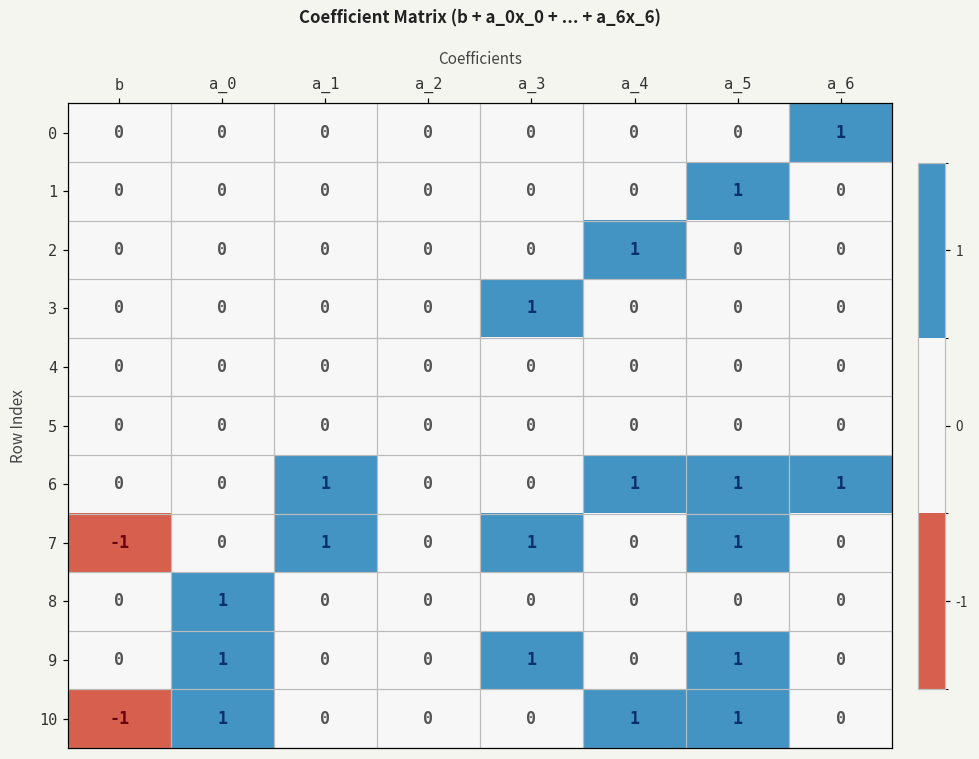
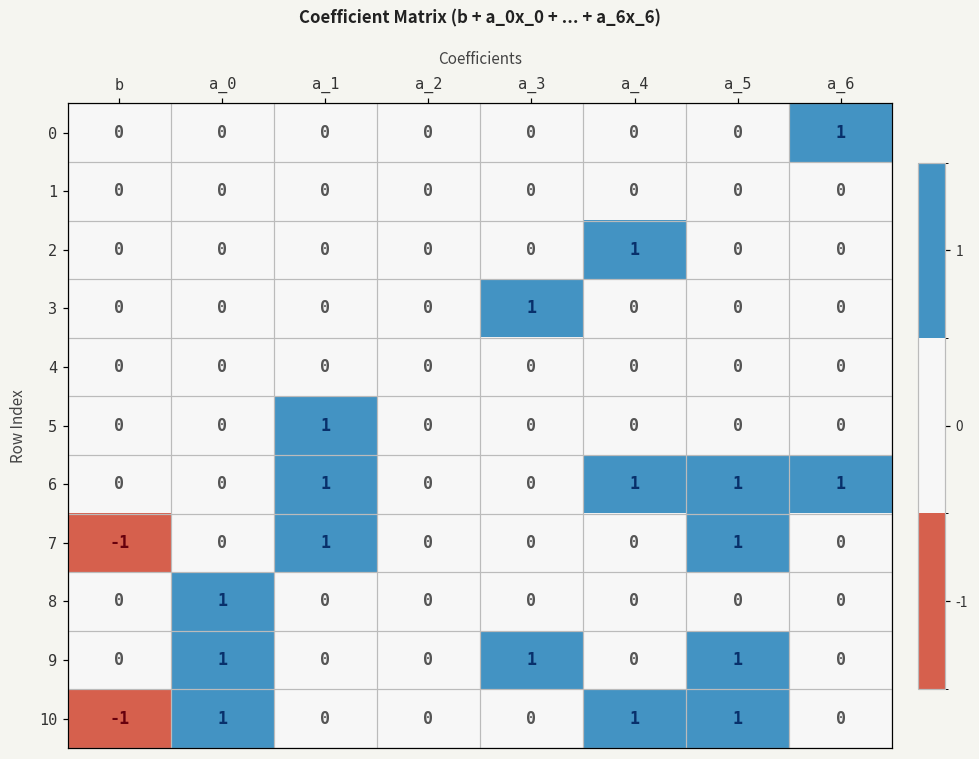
1, a_5: 1 -> 0
5, a_1: 0 -> 1
7, a_3: 1 -> 0
